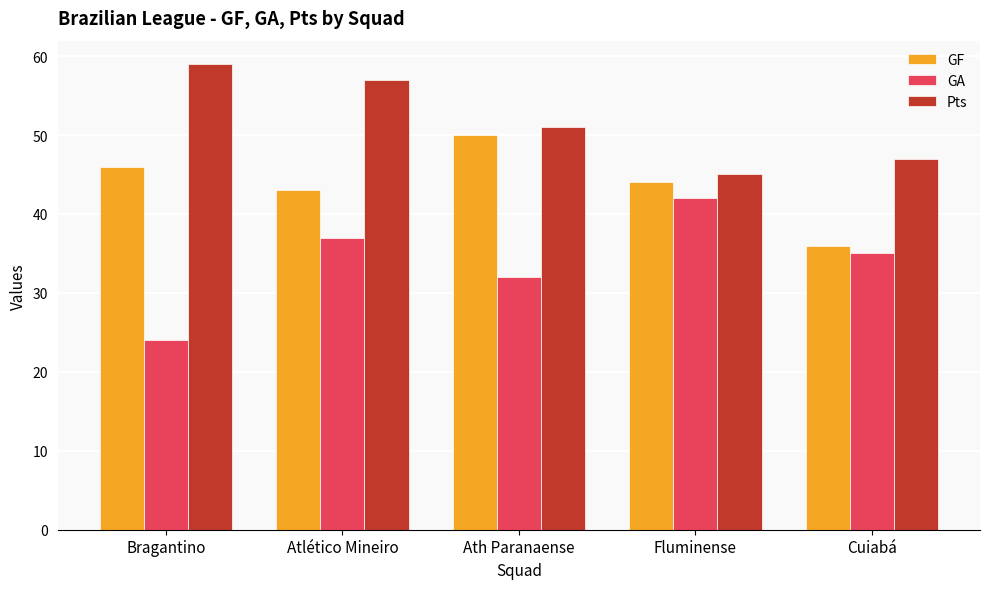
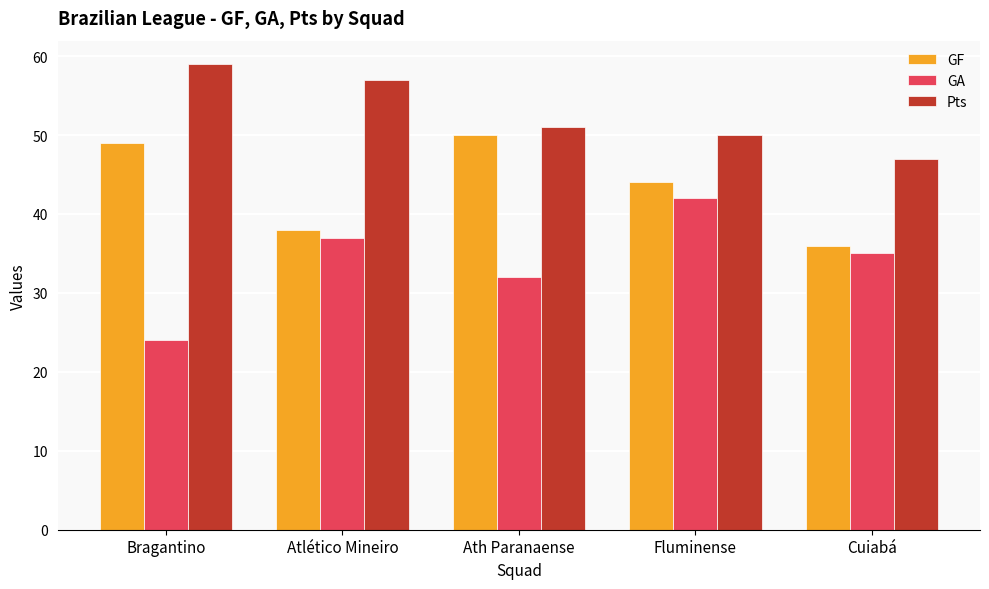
GF, Bragantino: 46 -> 49
GF, Atlético Mineiro: 43 -> 38
Pts, Fluminense: 45 -> 50
